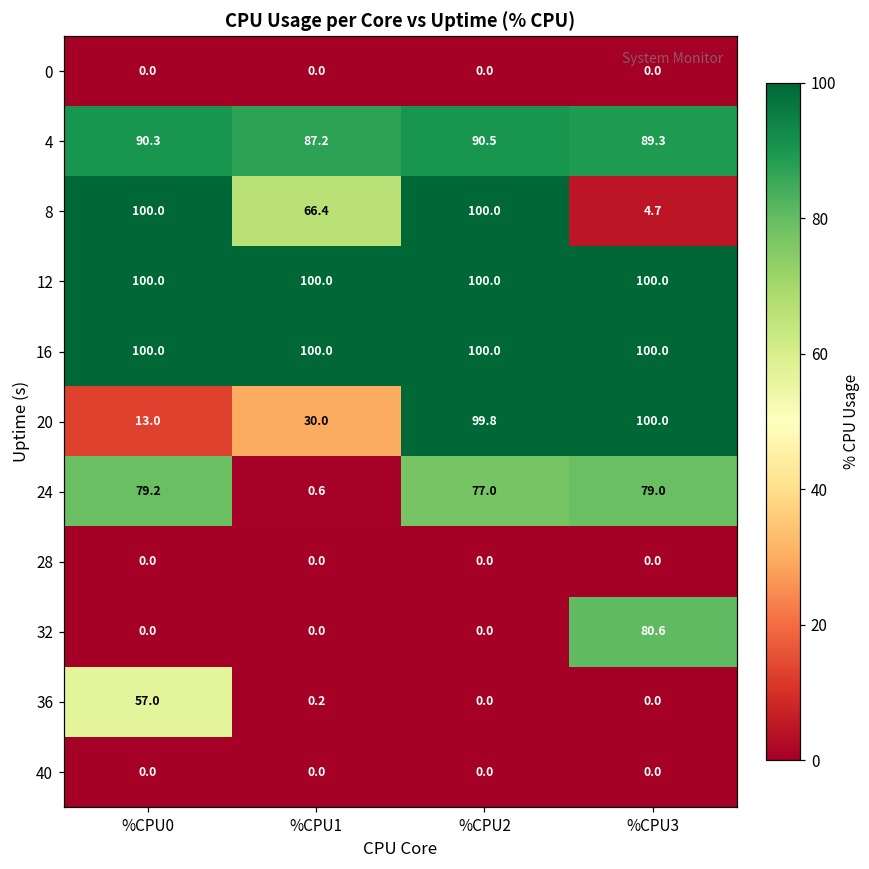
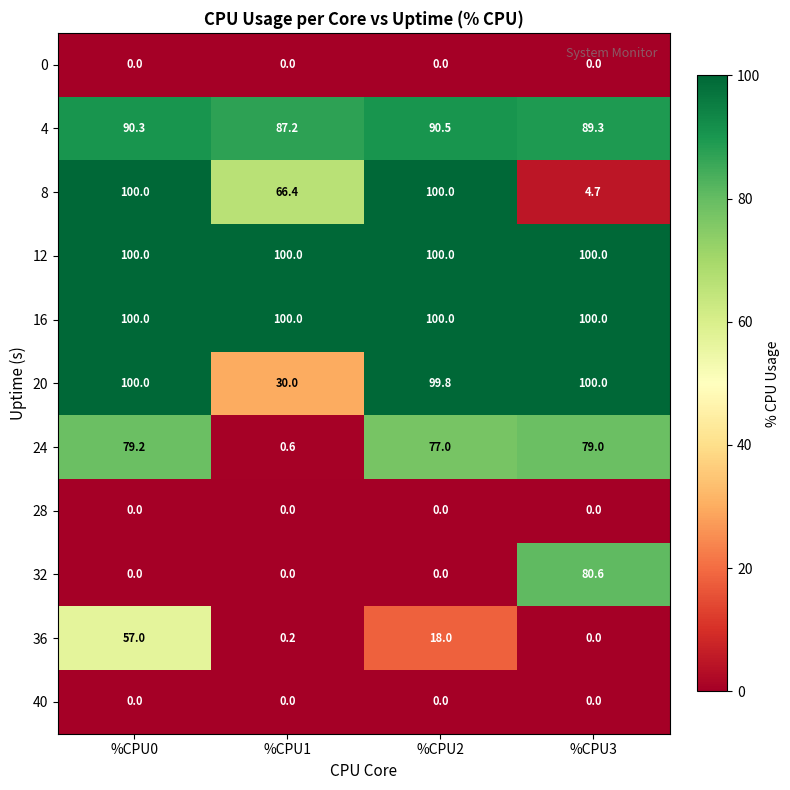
20, %CPU0: 13.0 -> 100.0
36, %CPU2: 0.0 -> 18.0
